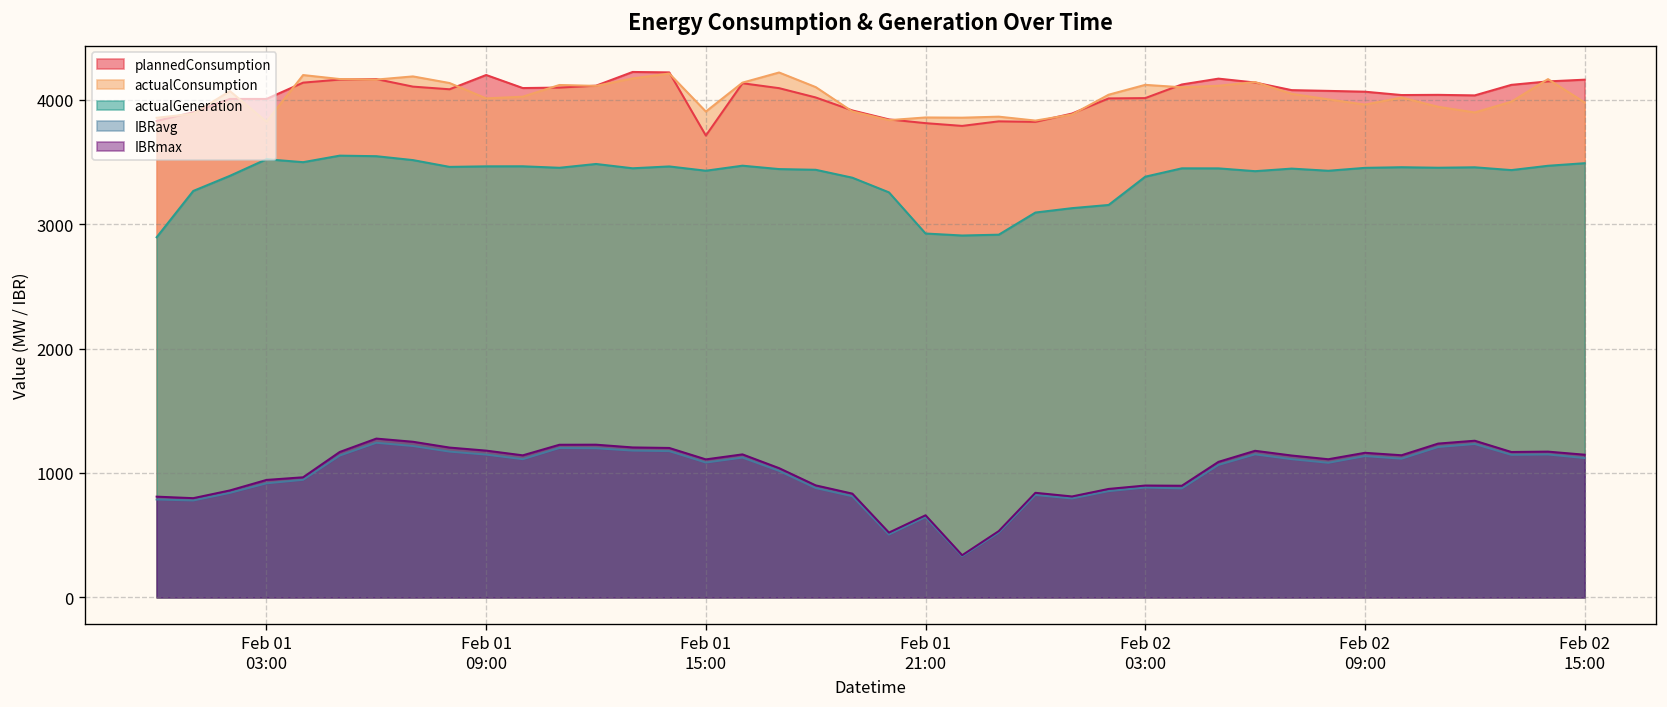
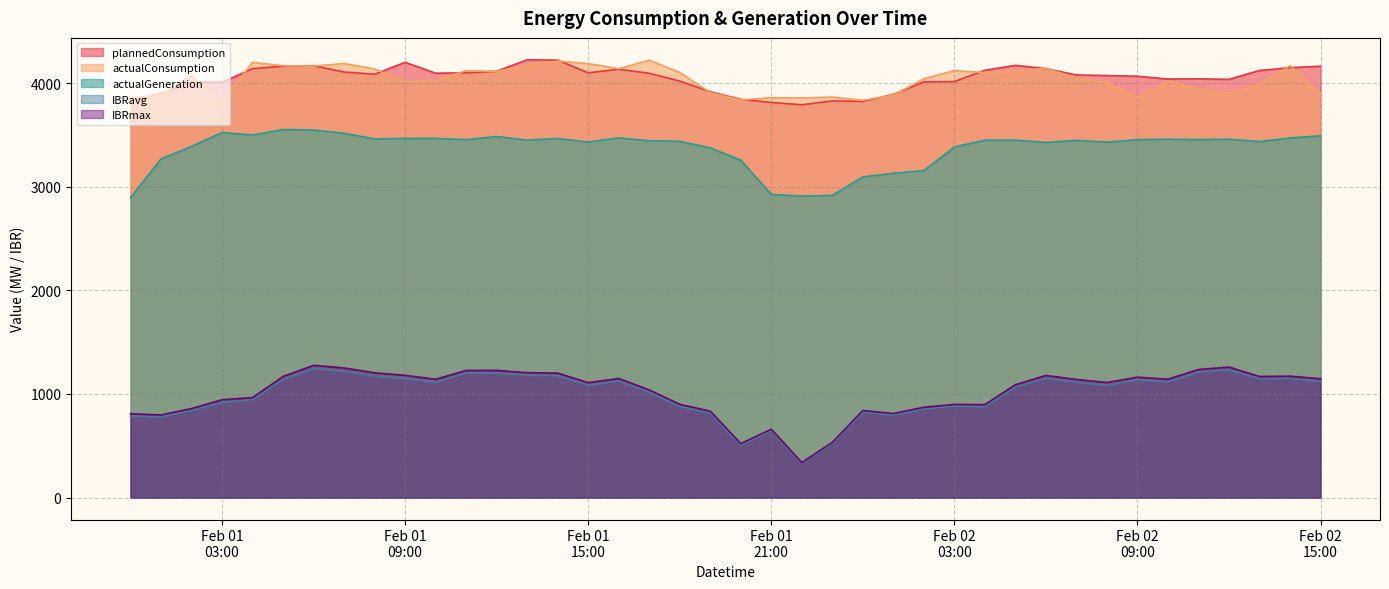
plannedConsumption, Feb 01 15:00: 3710 -> 4100
actualConsumption, Feb 01 15:00: 3910 -> 4190
actualConsumption, Feb 02 09:00: 3960 -> 3860
actualConsumption, Feb 02 15:00: 3980 -> 3900
